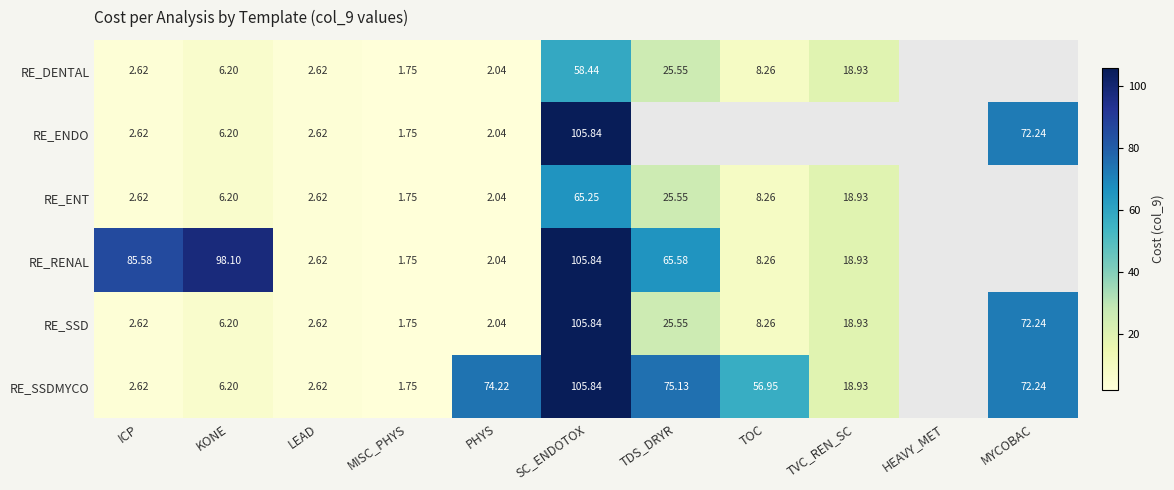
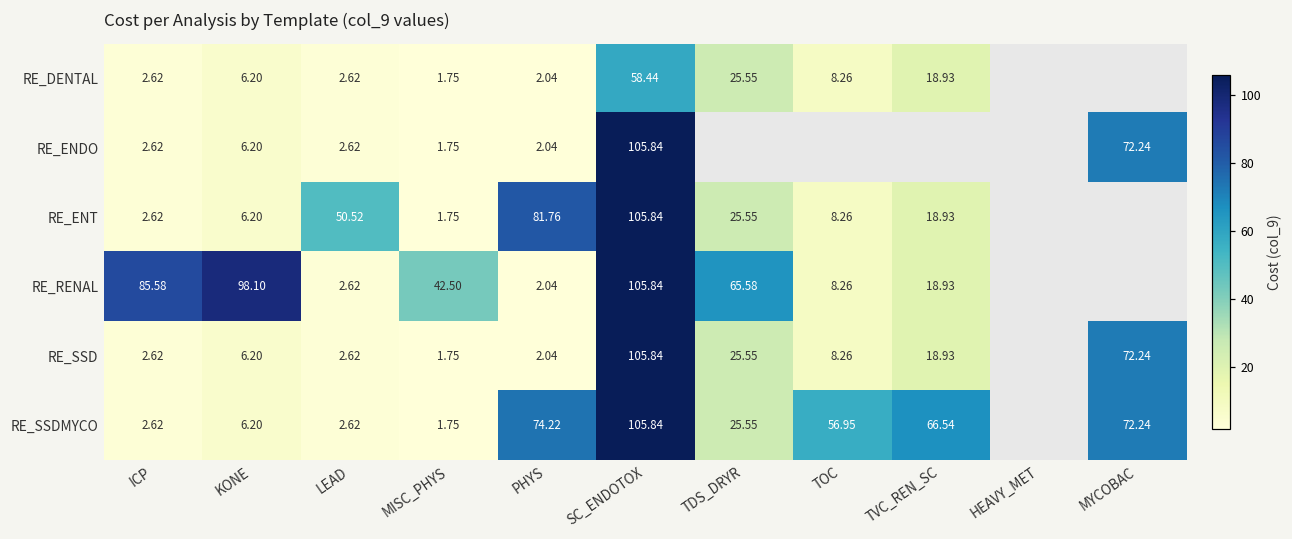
RE_ENT, LEAD: 2.62 -> 50.52
RE_ENT, PHYS: 2.04 -> 81.76
RE_ENT, SC_ENDOTOX: 65.25 -> 105.84
RE_RENAL, MISC_PHYS: 1.75 -> 42.50
RE_SSDMYCO, TDS_DRYR: 75.13 -> 25.55
RE_SSDMYCO, TVC_REN_SC: 18.93 -> 66.54
